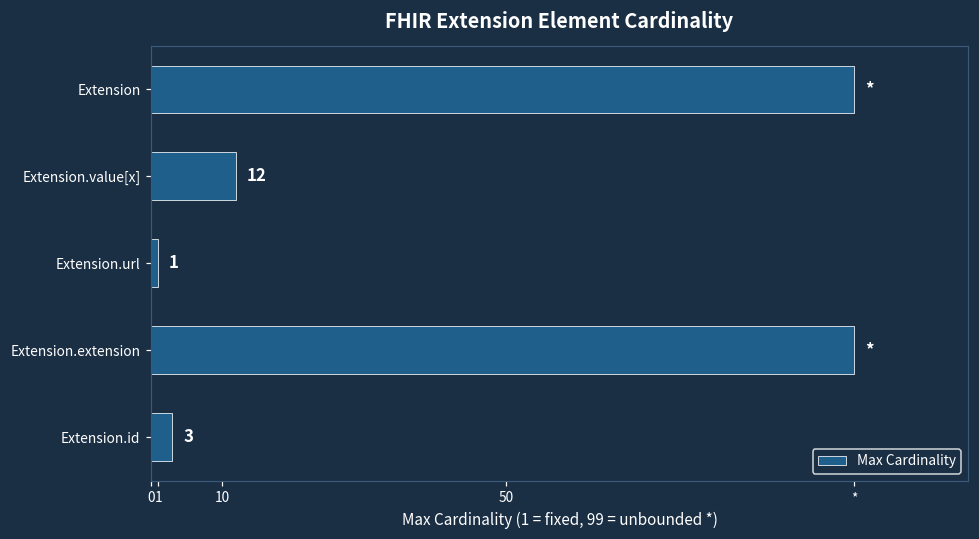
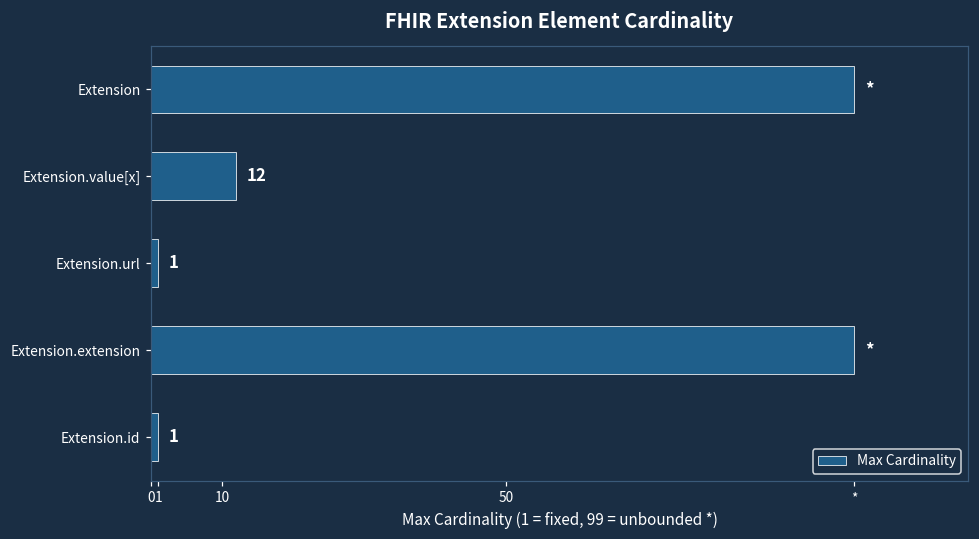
Extension.id: 3 -> 1
